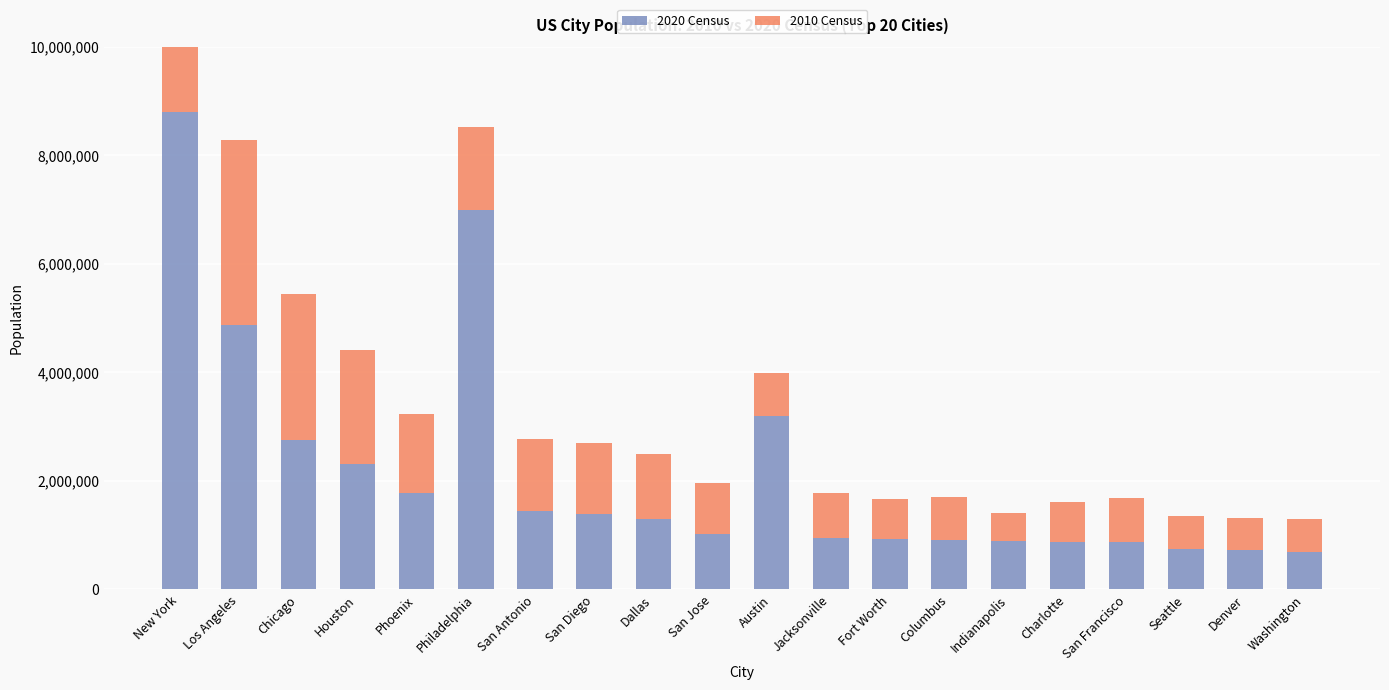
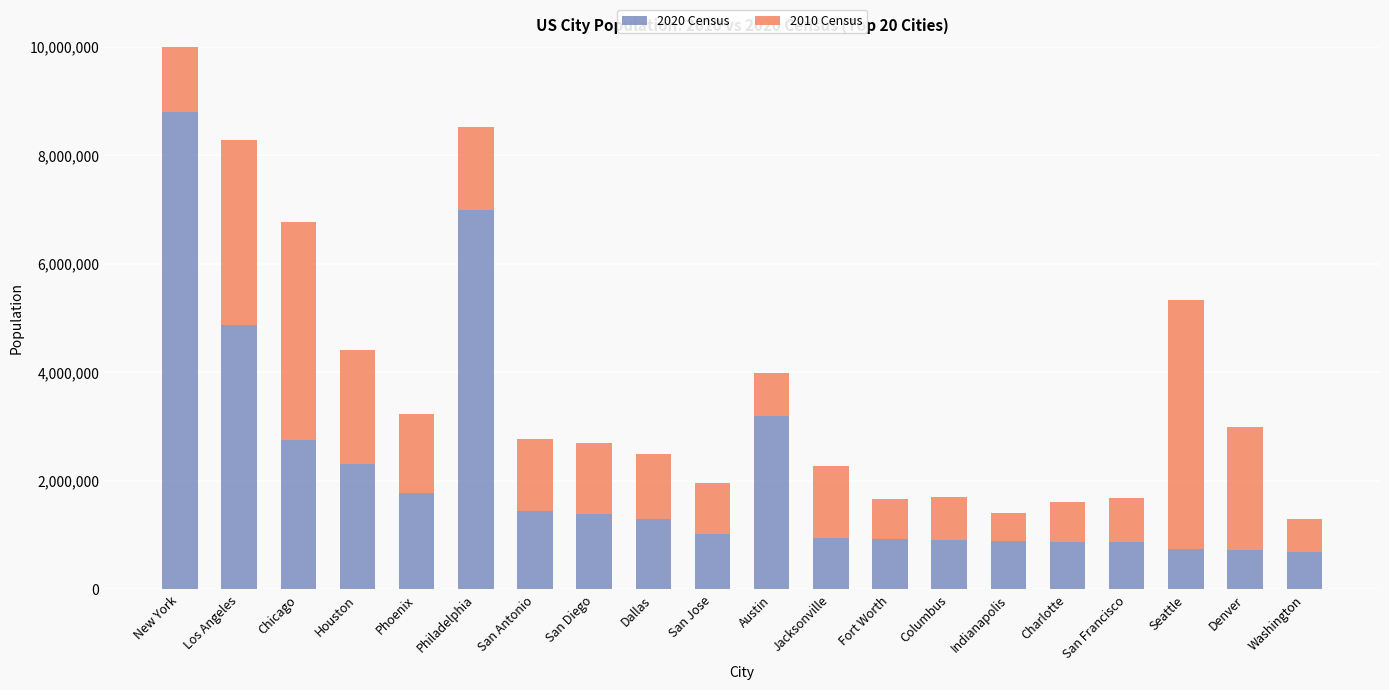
2010 Census, Chicago: 2,700,000 -> 4,000,000
2010 Census, Jacksonville: 800,000 -> 1,300,000
2010 Census, Seattle: 600,000 -> 4,600,000
2010 Census, Denver: 600,000 -> 2,300,000
